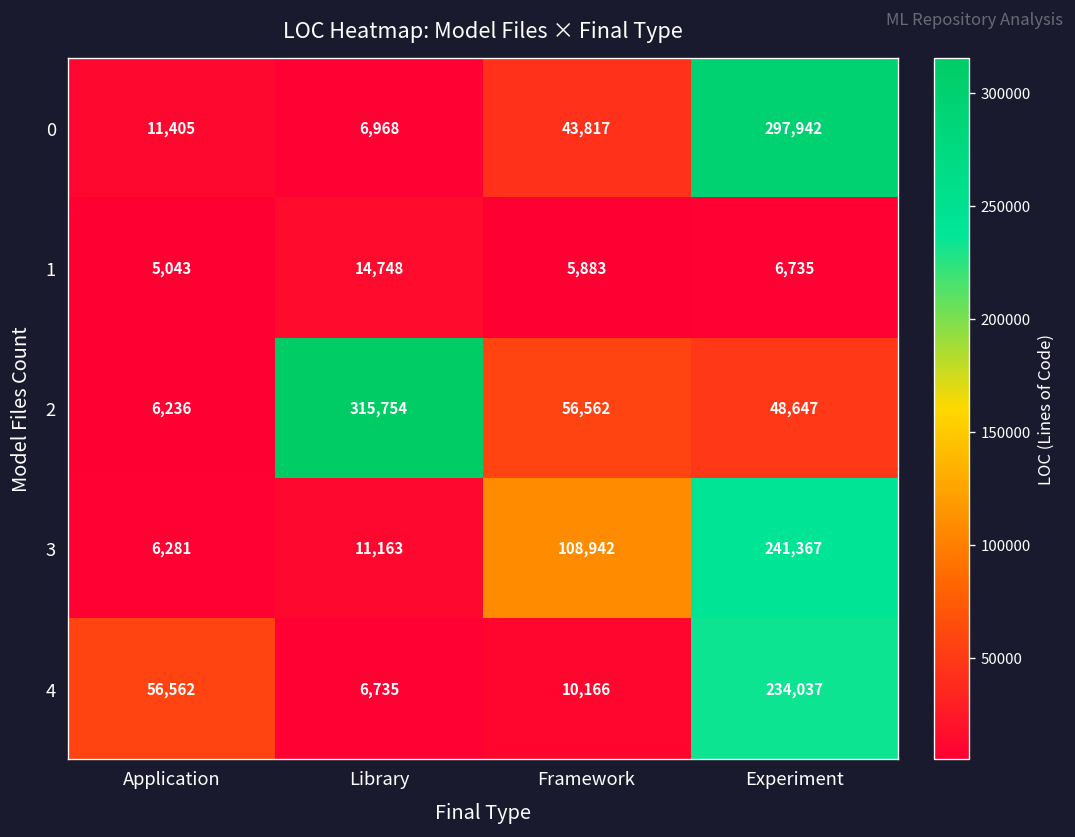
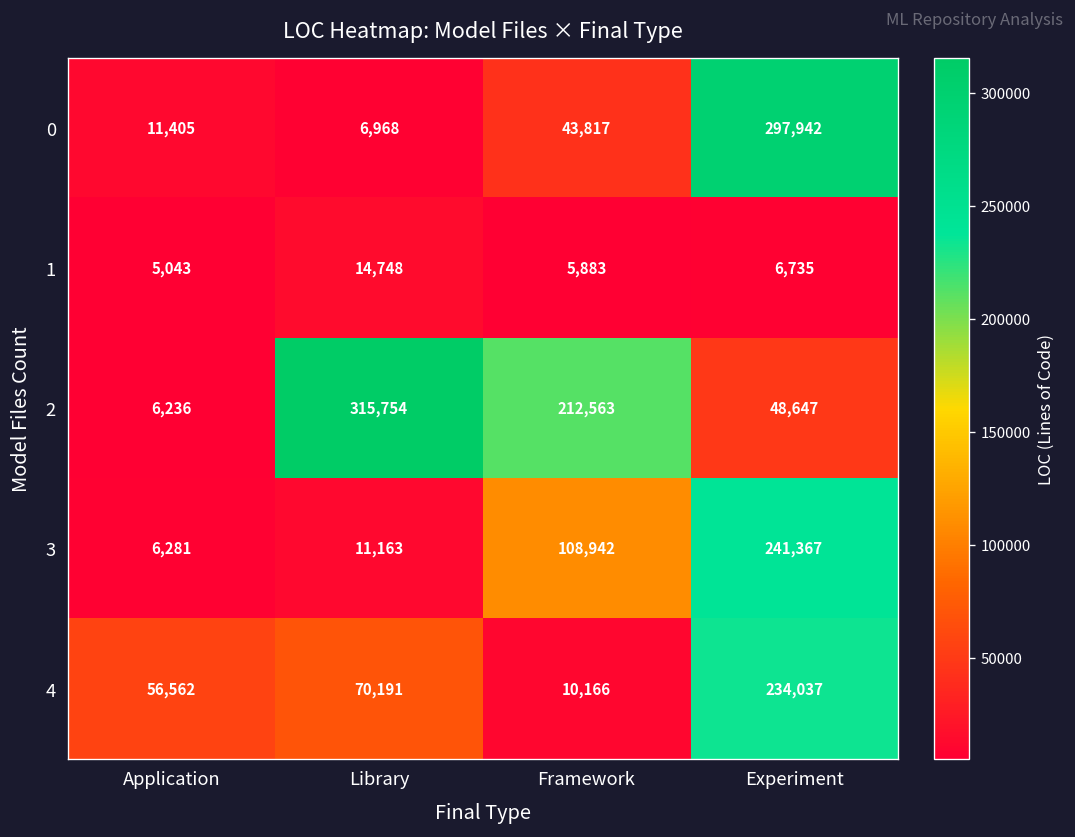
2, Framework: 56,562 -> 212,563
4, Library: 6,735 -> 70,191
